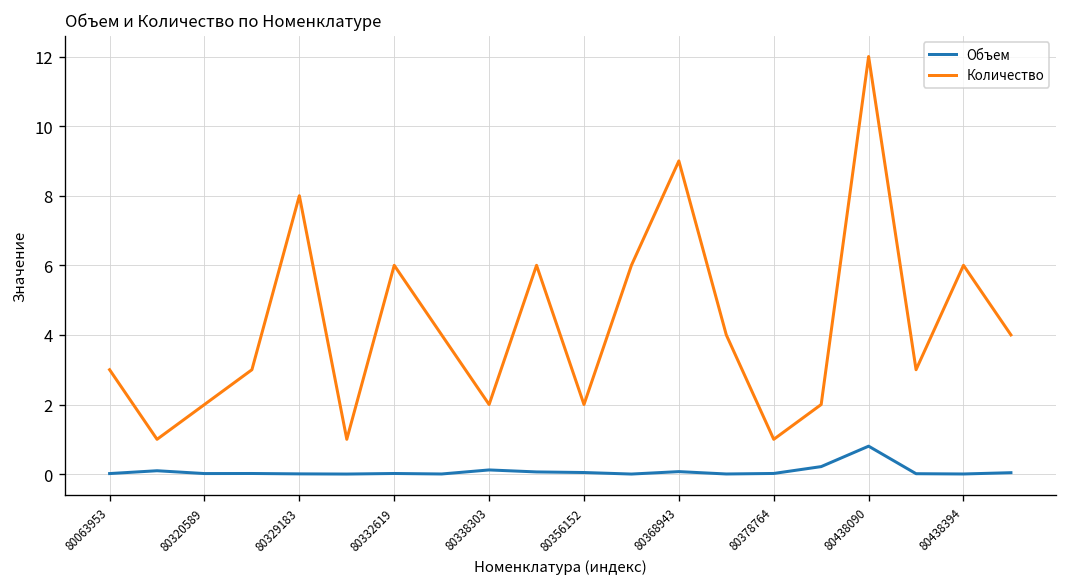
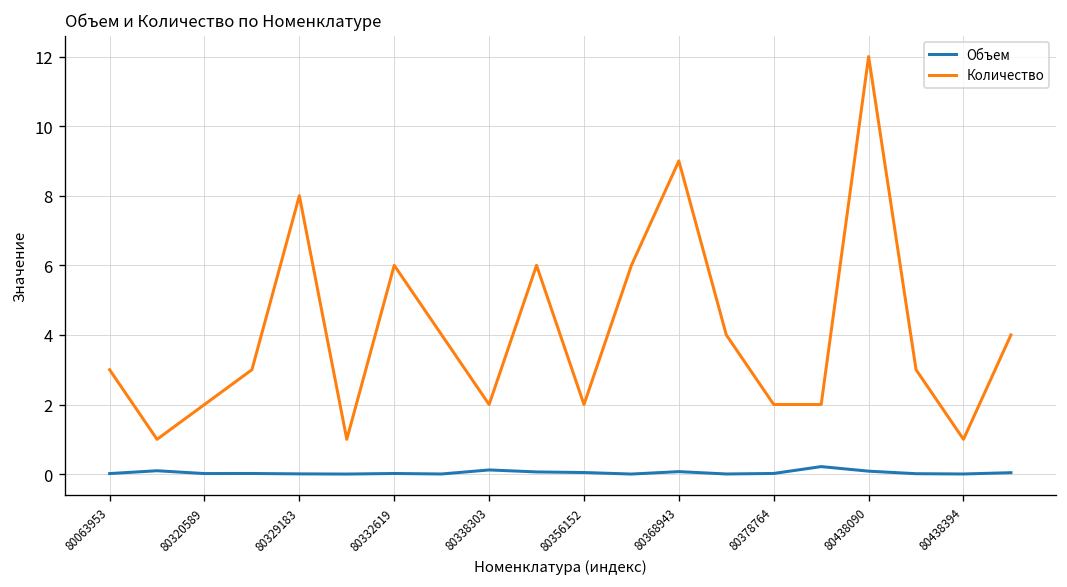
Количество, 80378764: 1 -> 2
Объем, 80438090: 0.8 -> 0.1
Количество, 80438394: 6 -> 1
